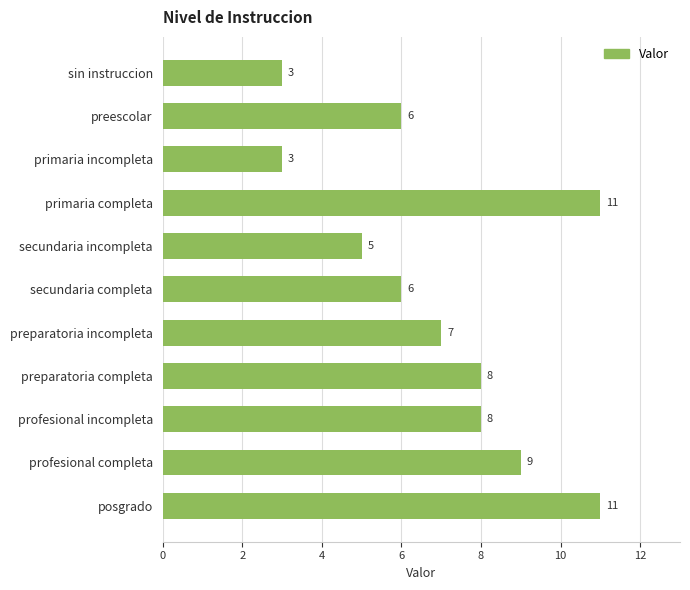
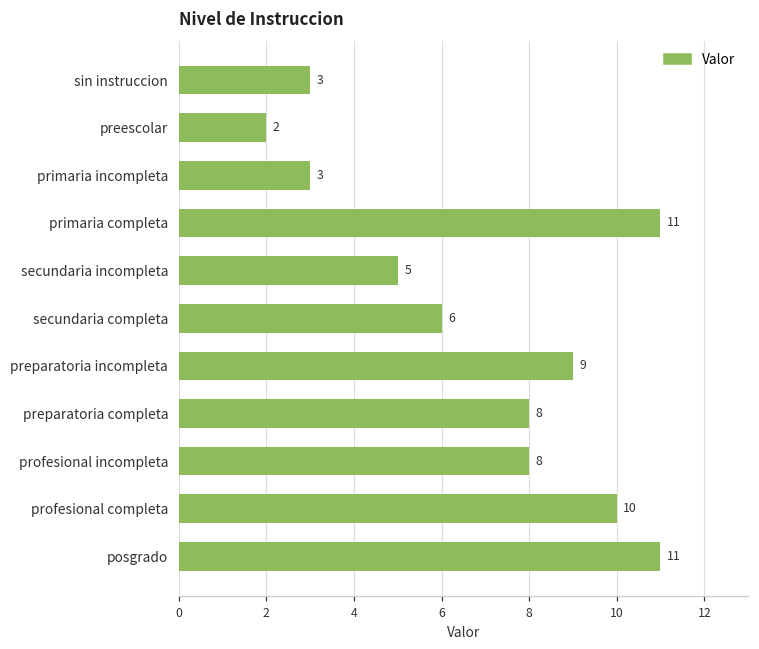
preescolar: 6 -> 2
preparatoria incompleta: 7 -> 9
profesional completa: 9 -> 10
